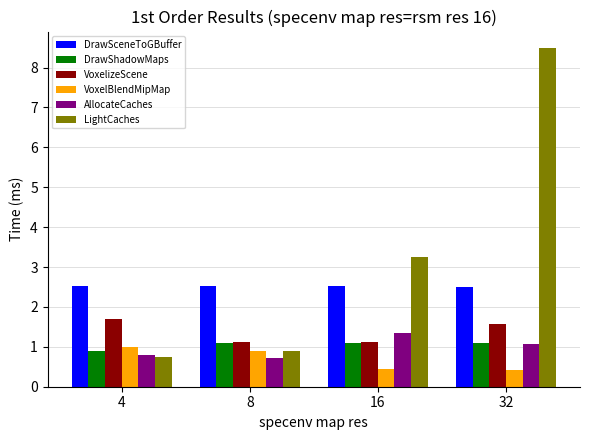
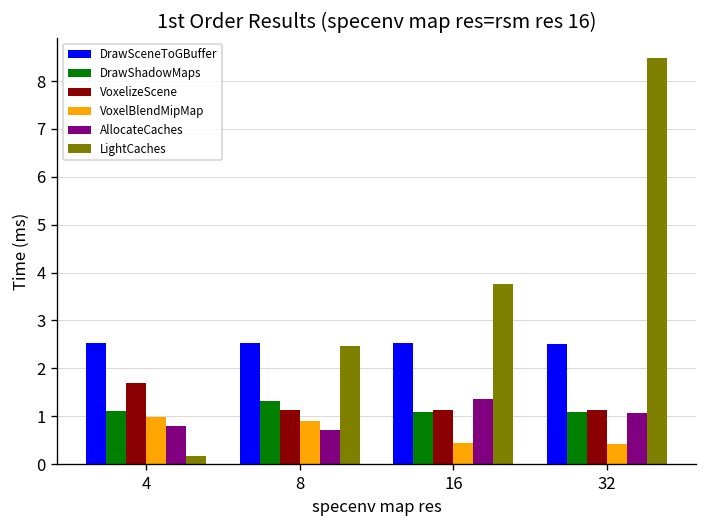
DrawShadowMaps, 4: 0.9 -> 1.1
LightCaches, 4: 0.7 -> 0.2
DrawShadowMaps, 8: 1.1 -> 1.3
LightCaches, 8: 0.9 -> 2.5
LightCaches, 16: 3.3 -> 3.8
VoxelizeScene, 32: 1.6 -> 1.1
